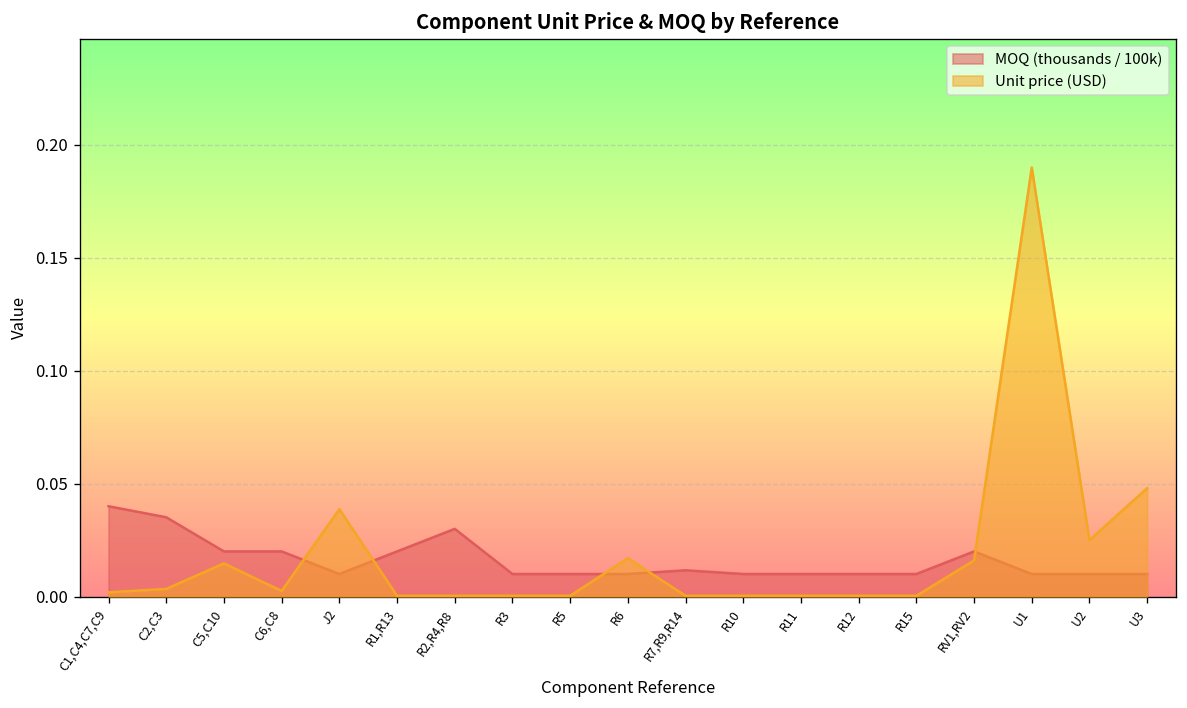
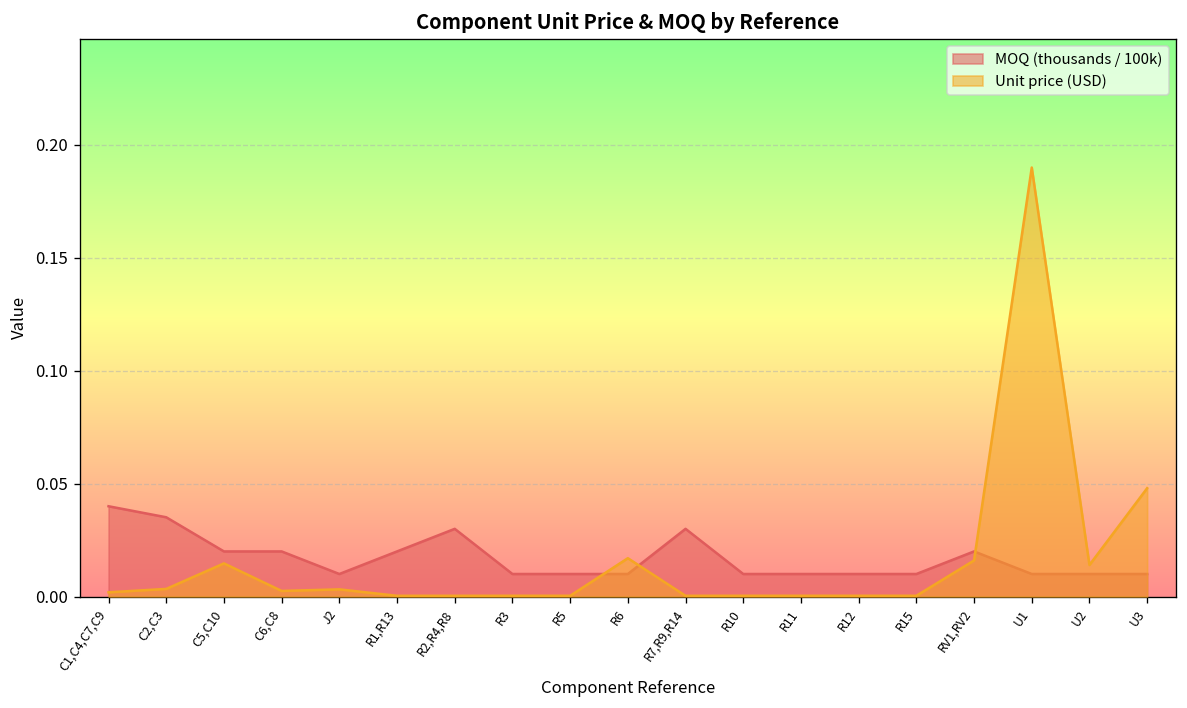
Unit price (USD), J2: 0.039 -> 0.003
MOQ (thousands / 100k), R7,R9,R14: 0.012 -> 0.030
Unit price (USD), U2: 0.025 -> 0.014
